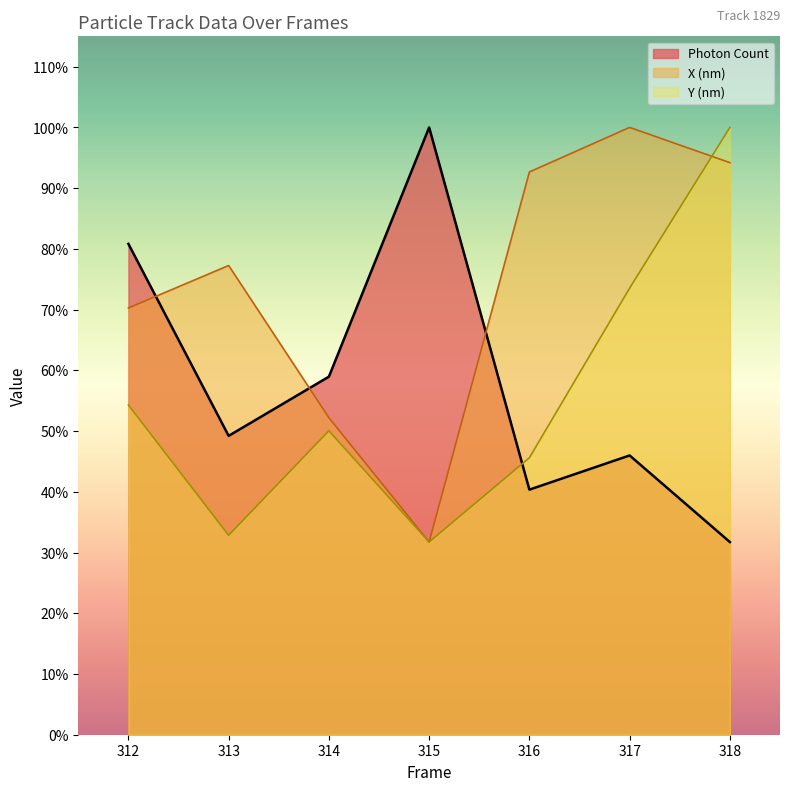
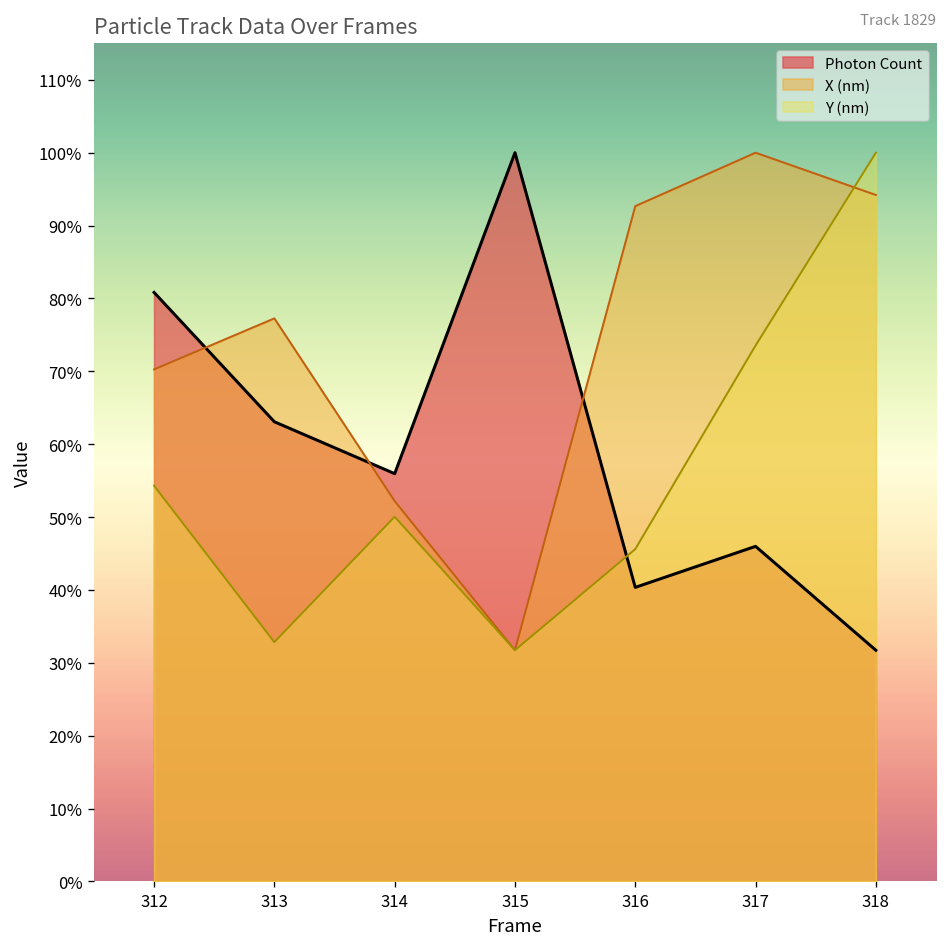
Photon Count, 313: 49% -> 63%
Photon Count, 314: 59% -> 56%
